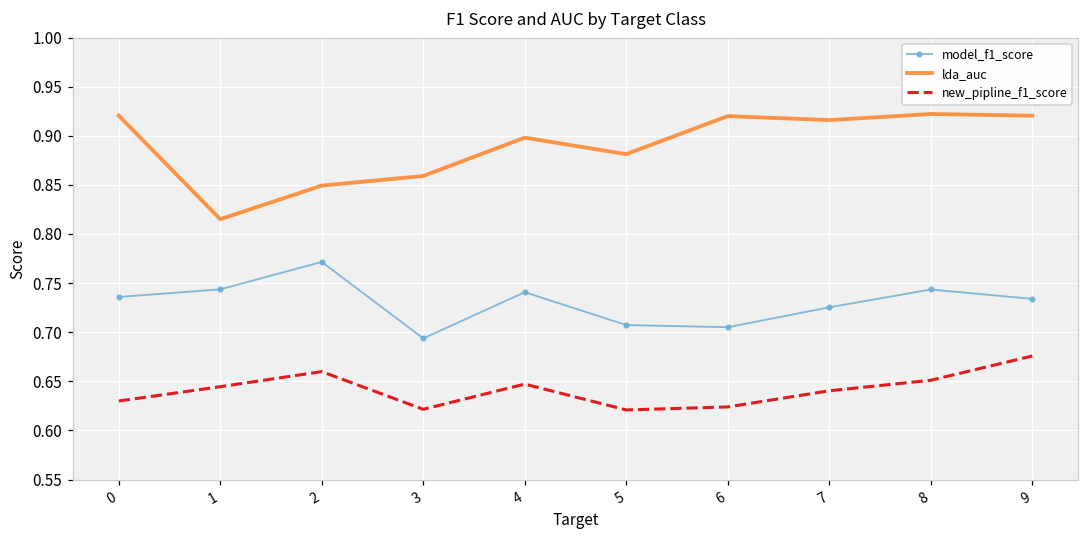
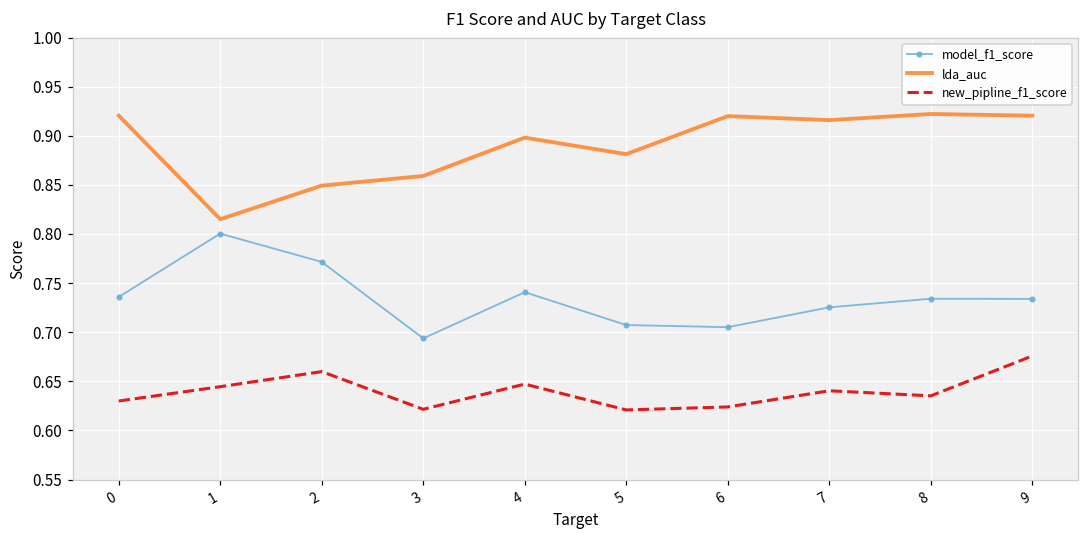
model_f1_score, 1: 0.74 -> 0.80
model_f1_score, 8: 0.74 -> 0.73
new_pipline_f1_score, 8: 0.65 -> 0.64
